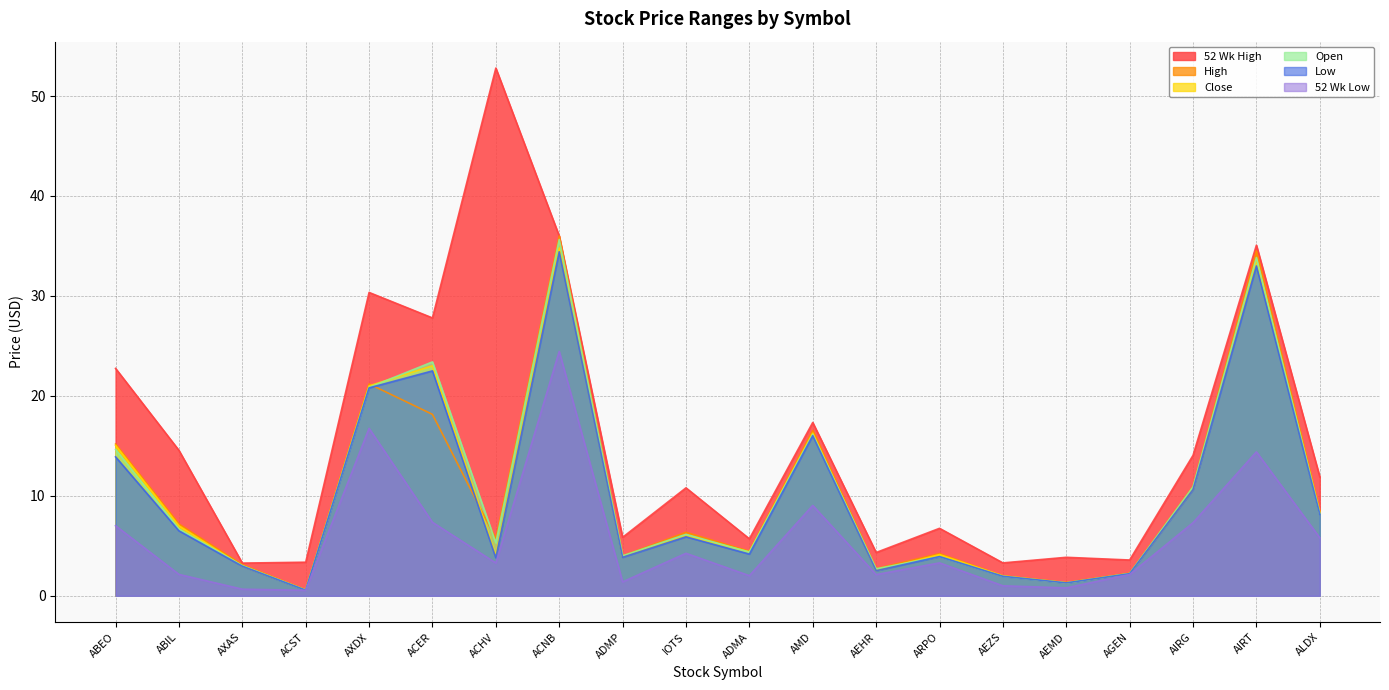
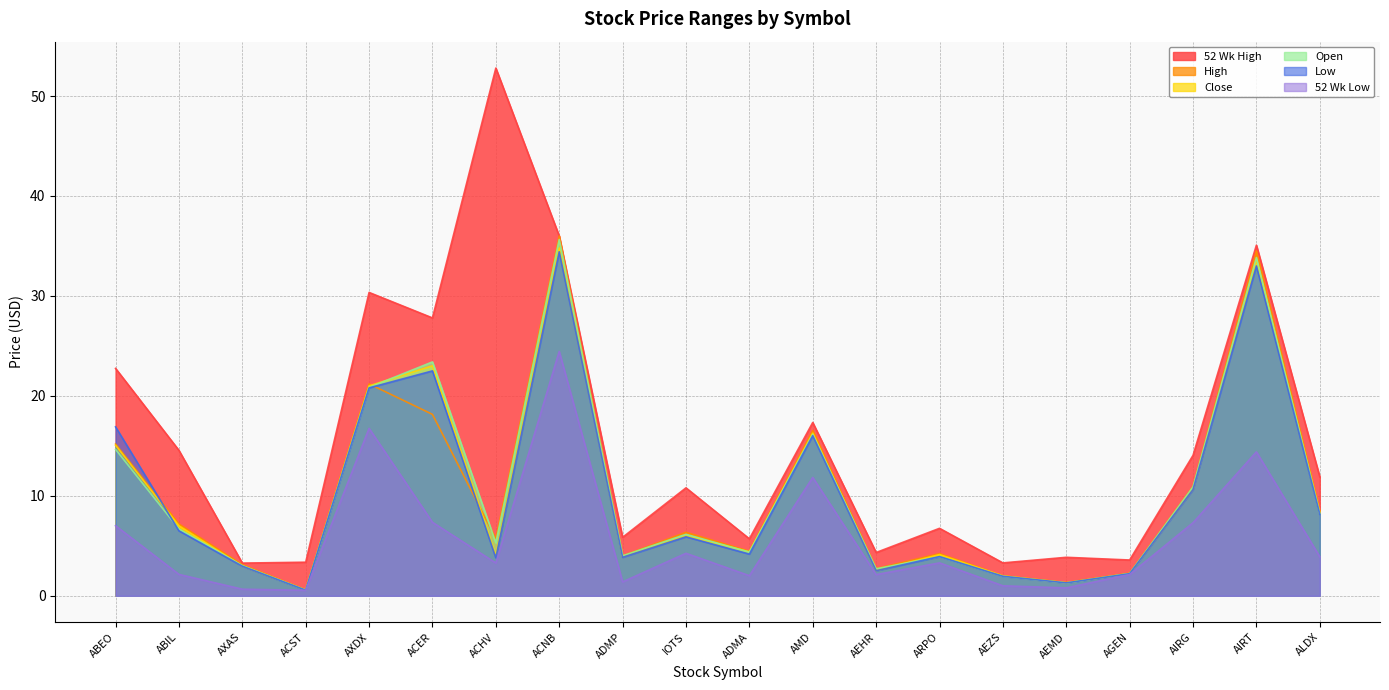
Low, ABEO: 14 -> 17
52 Wk Low, AMD: 9 -> 12
52 Wk Low, ALDX: 6 -> 4
